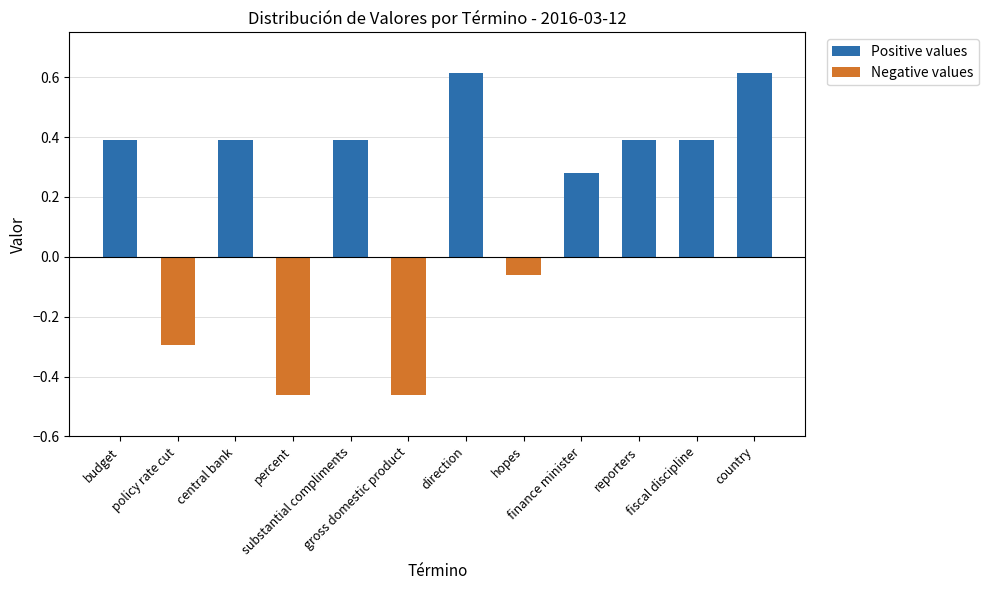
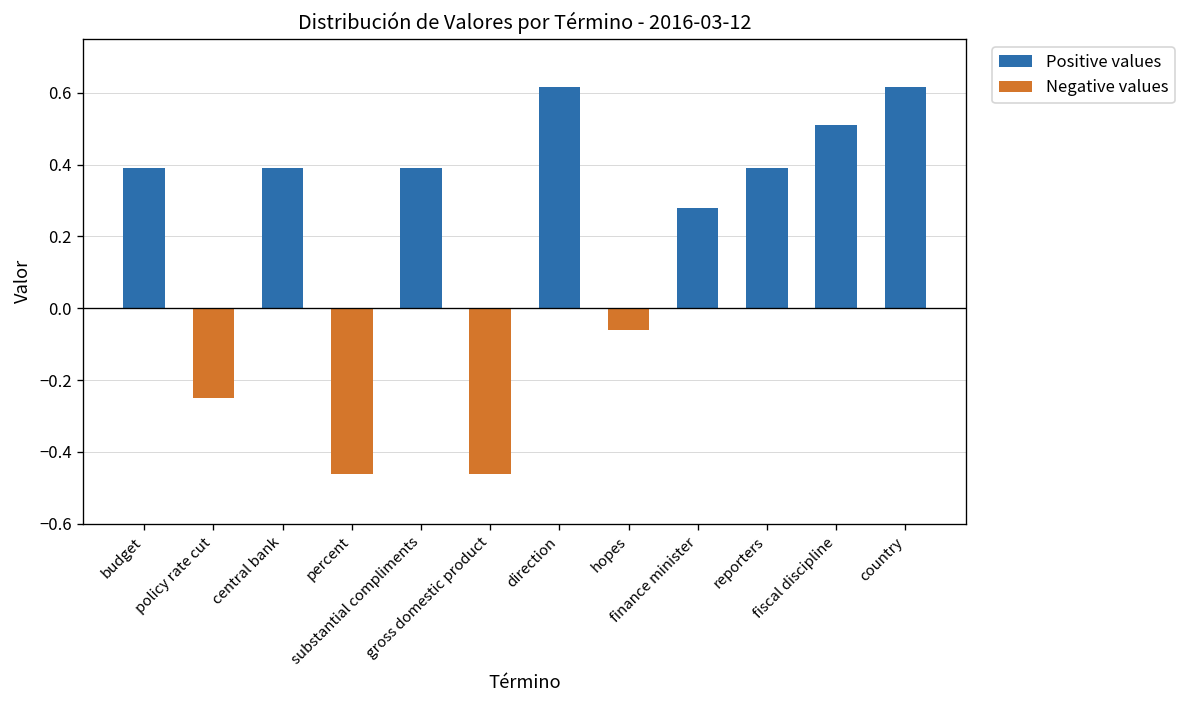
Negative values, policy rate cut: -0.30 -> -0.25
Positive values, fiscal discipline: 0.39 -> 0.51
